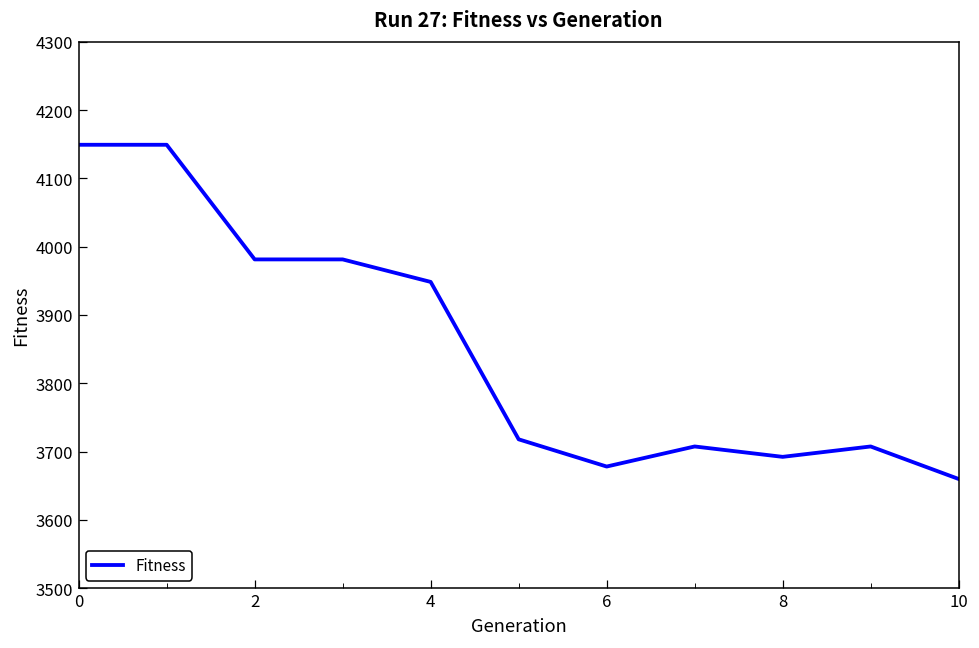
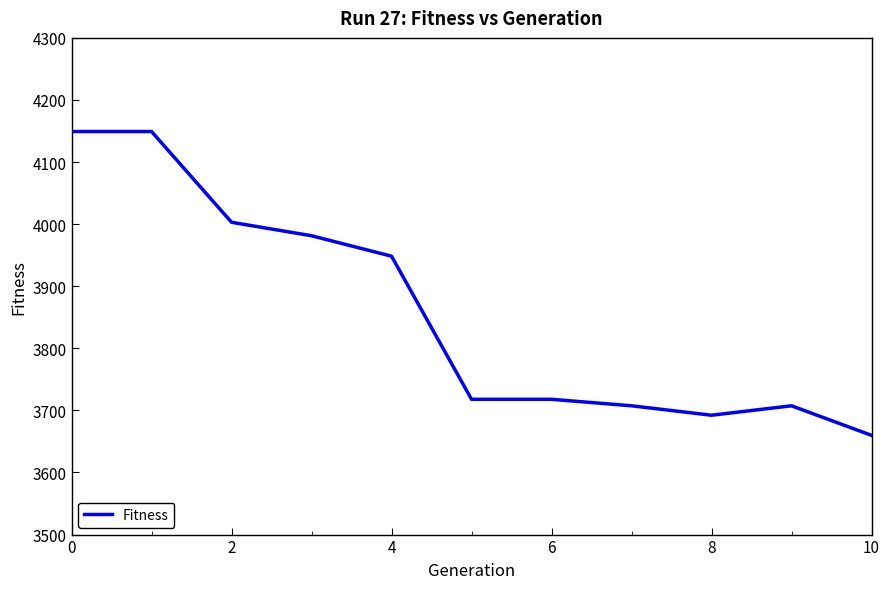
2: 3980 -> 4000
6: 3680 -> 3720
